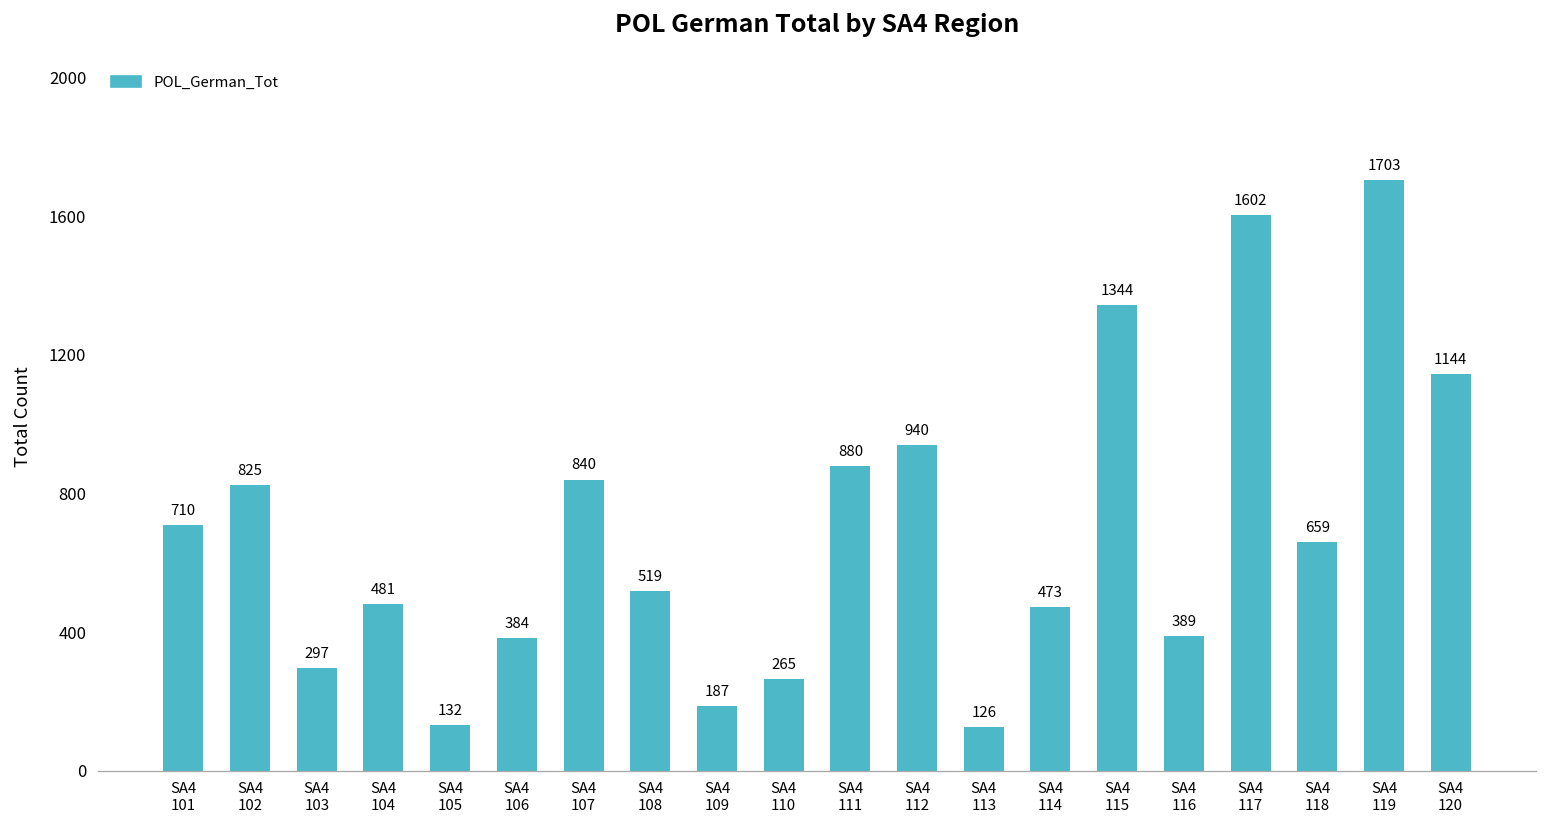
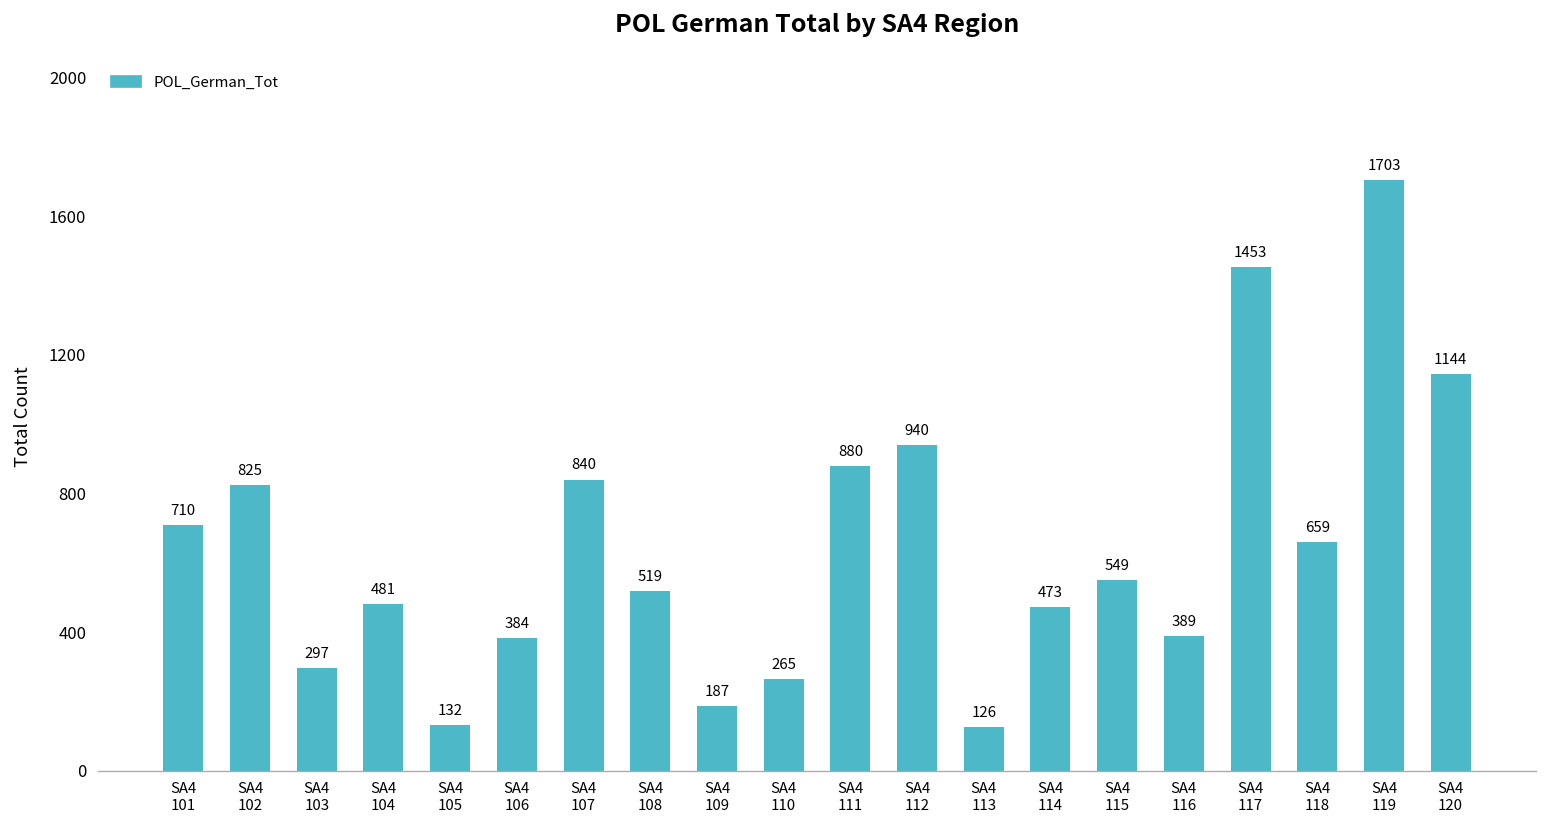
SA4 115: 1344 -> 549
SA4 117: 1602 -> 1453
